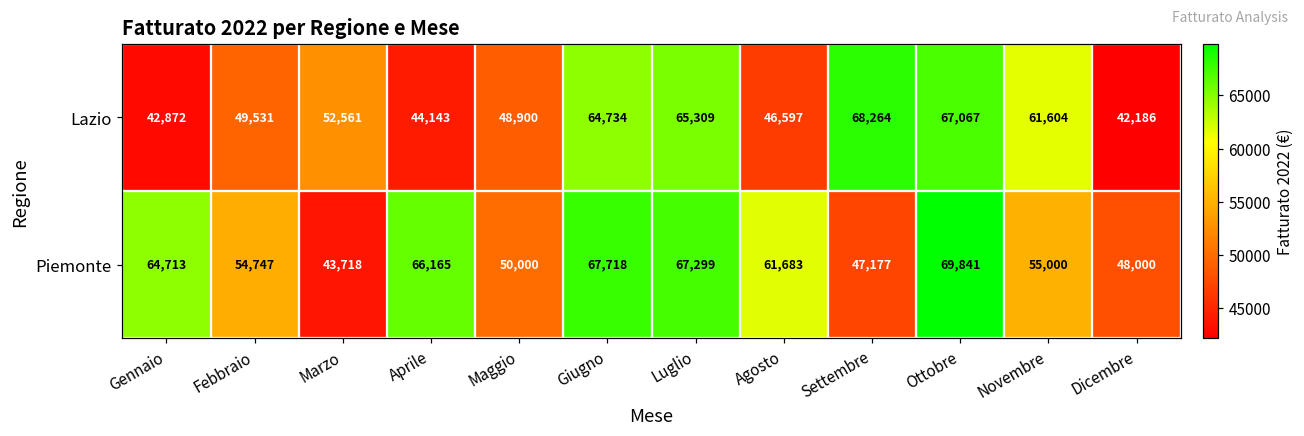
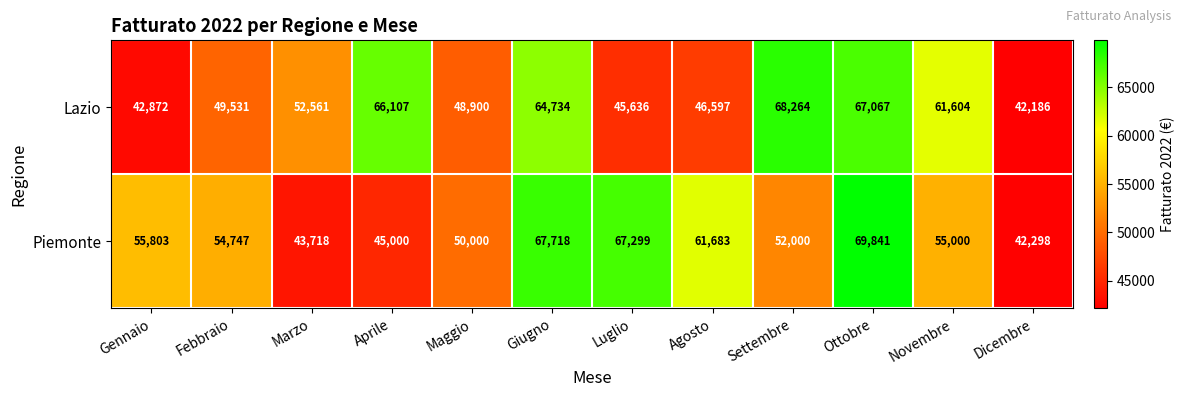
Lazio, Aprile: 44,143 -> 66,107
Lazio, Luglio: 65,309 -> 45,636
Piemonte, Gennaio: 64,713 -> 55,803
Piemonte, Aprile: 66,165 -> 45,000
Piemonte, Settembre: 47,177 -> 52,000
Piemonte, Dicembre: 48,000 -> 42,298
